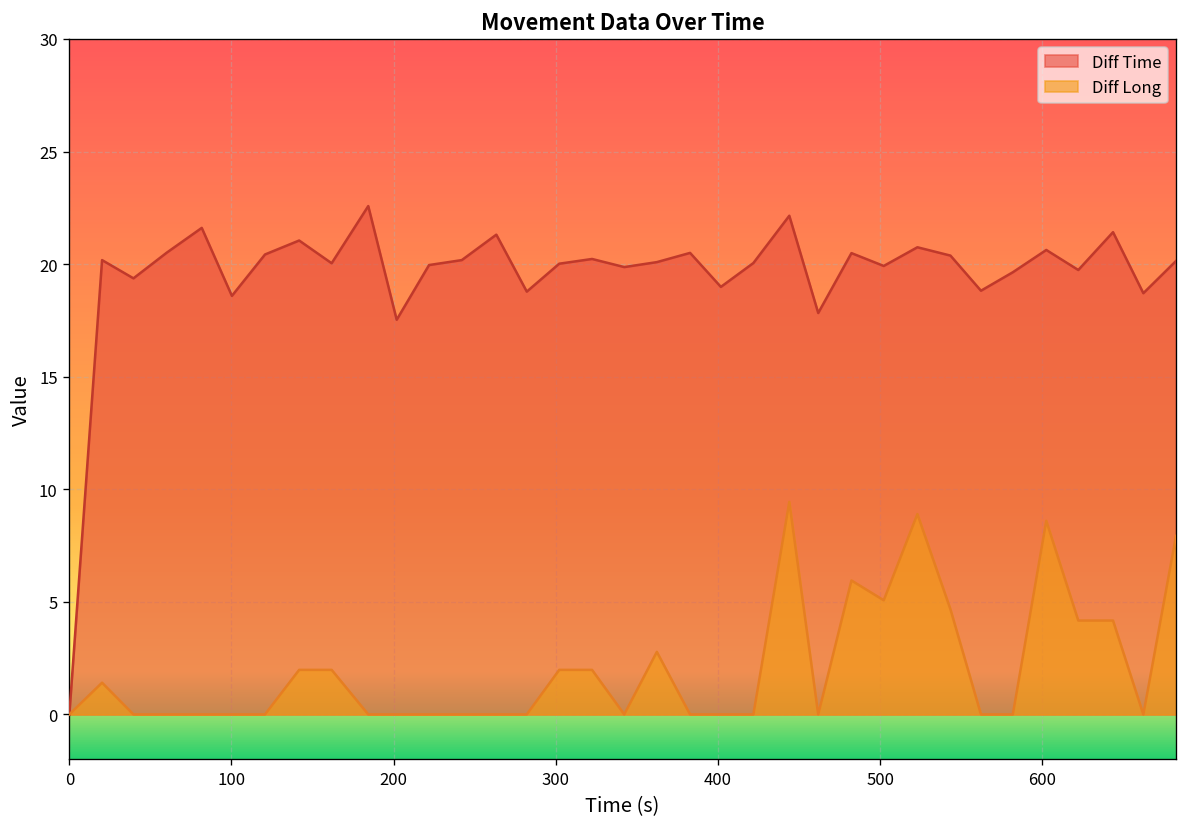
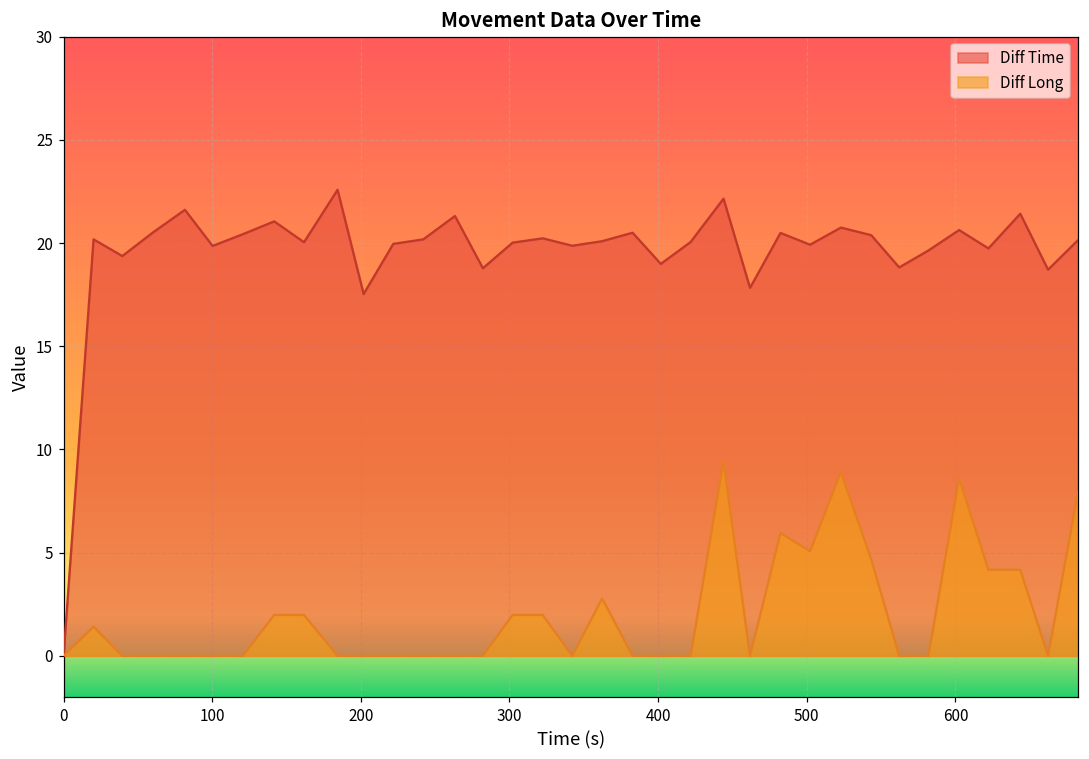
Diff Time, 100: 18.6 -> 19.9
